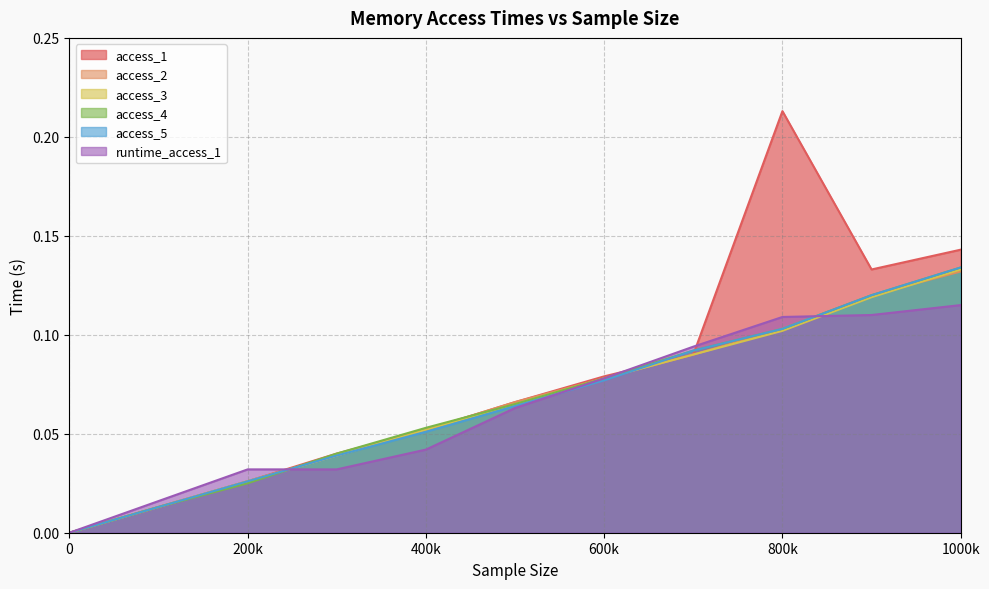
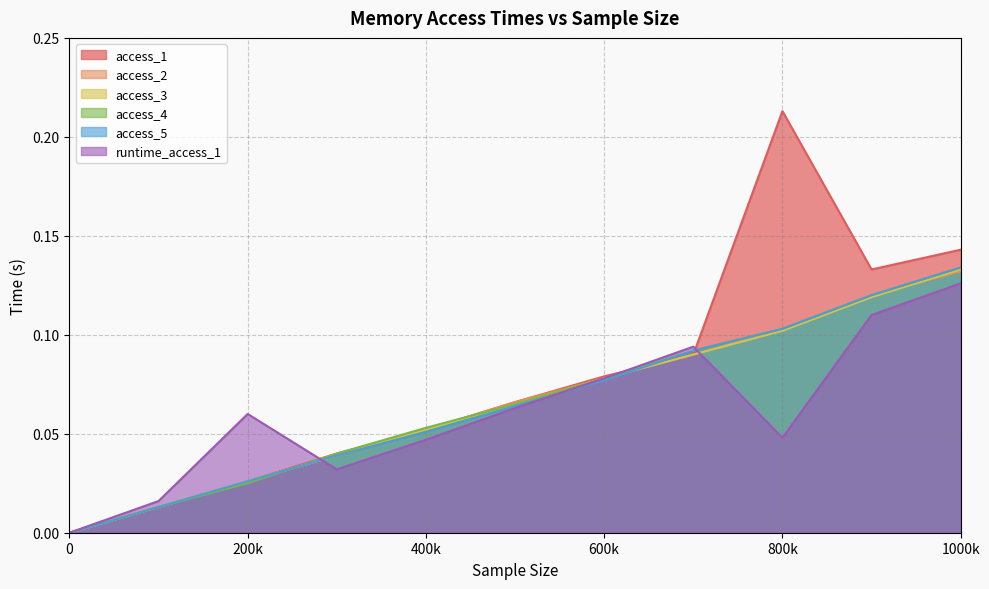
runtime_access_1, 200k: 0.032 -> 0.060
runtime_access_1, 400k: 0.042 -> 0.047
runtime_access_1, 800k: 0.109 -> 0.048
runtime_access_1, 1000k: 0.115 -> 0.126
